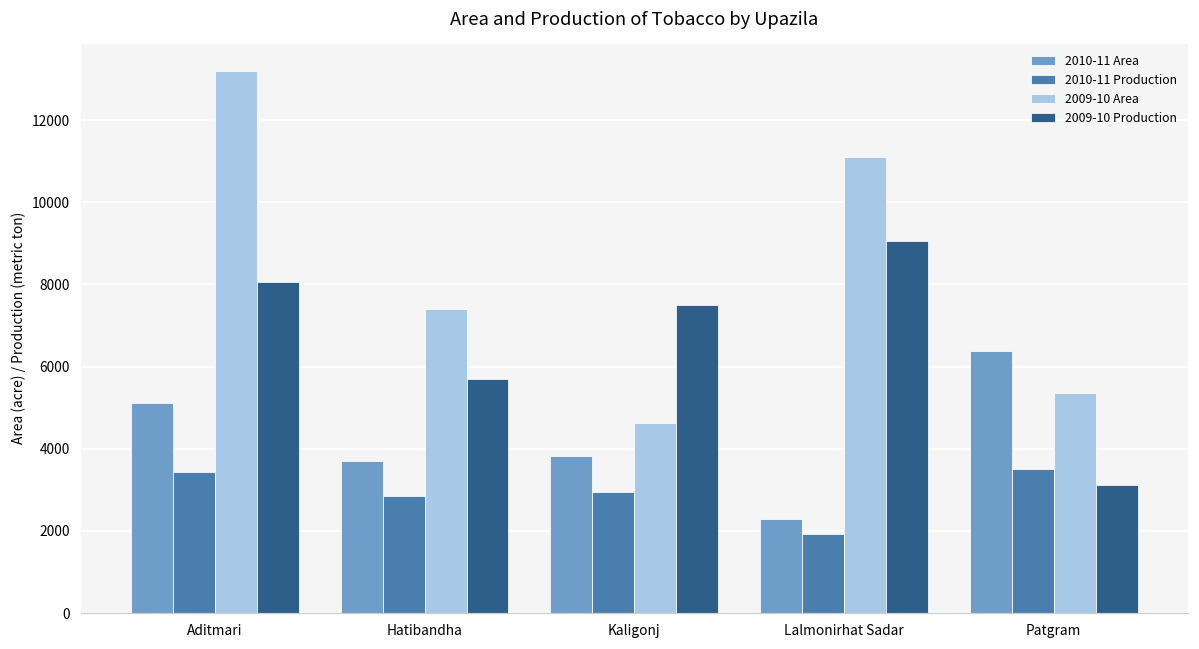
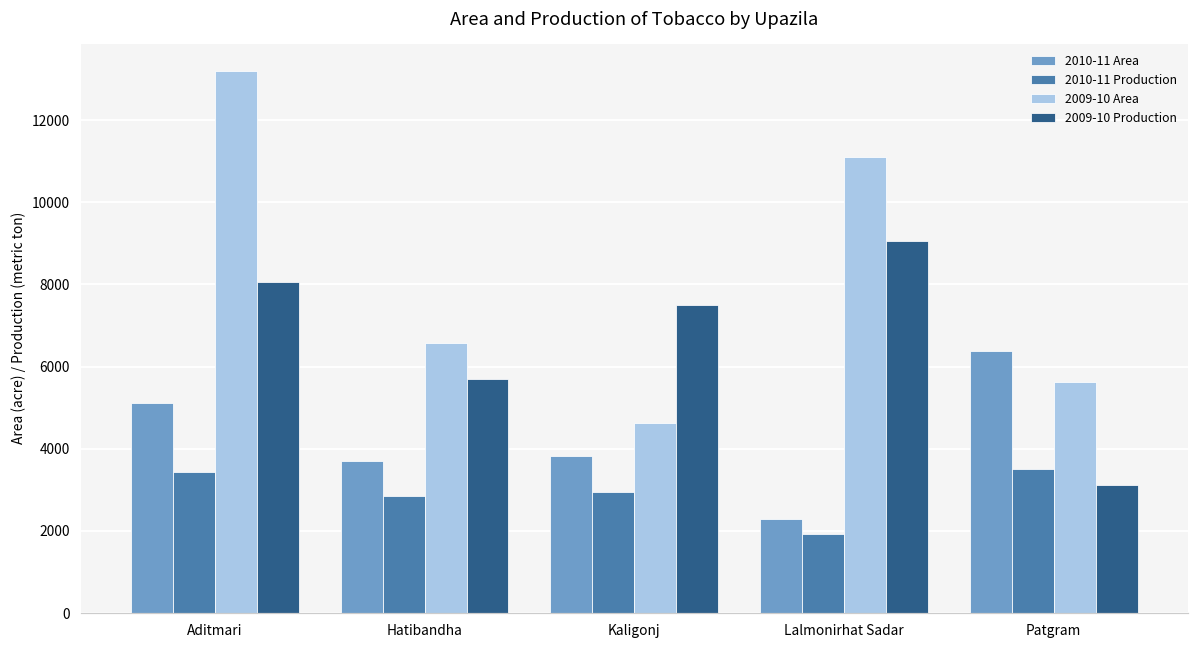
2009-10 Area, Hatibandha: 7400 -> 6600
2009-10 Area, Patgram: 5400 -> 5600
